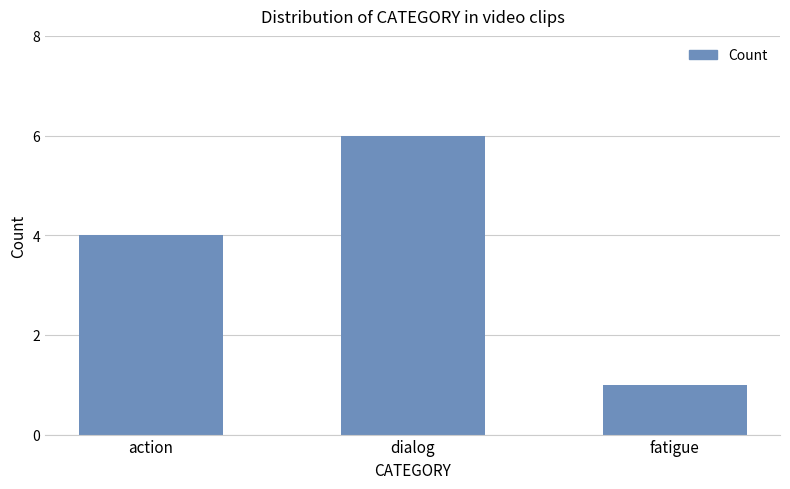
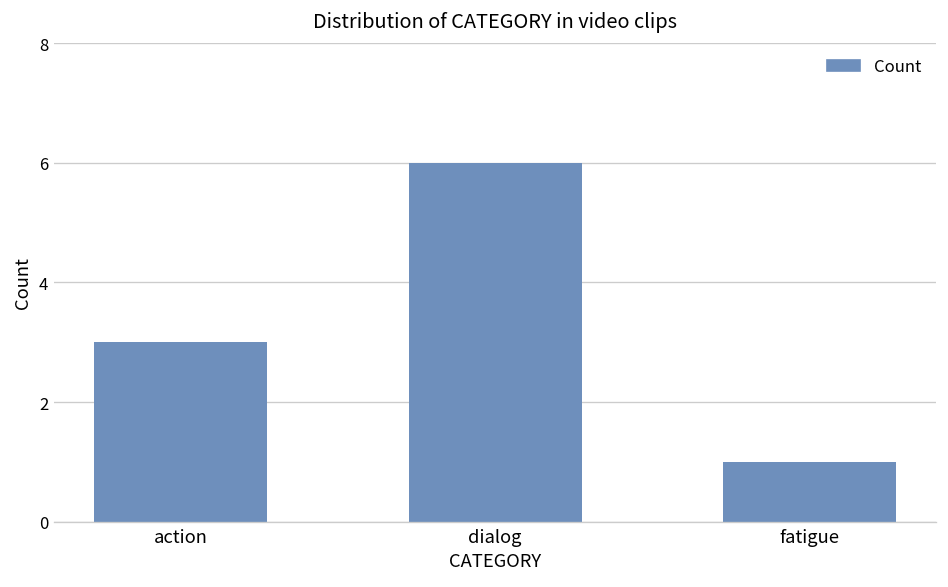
action: 4 -> 3
